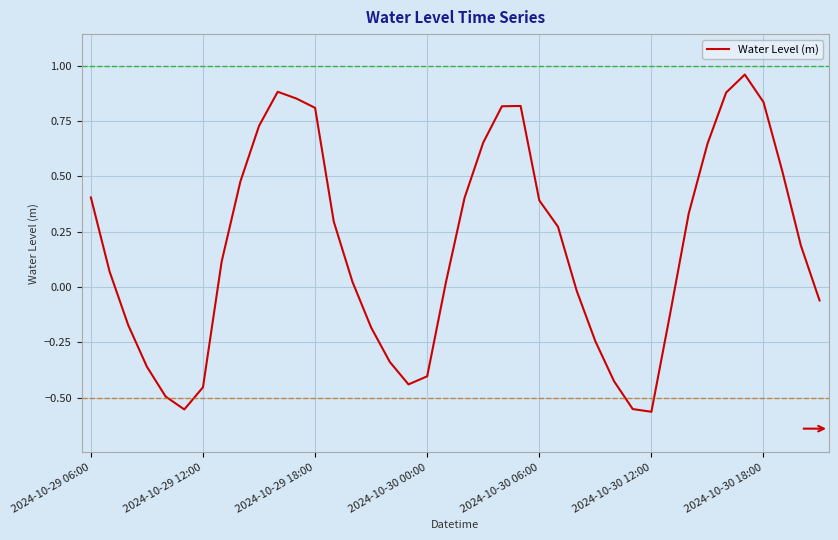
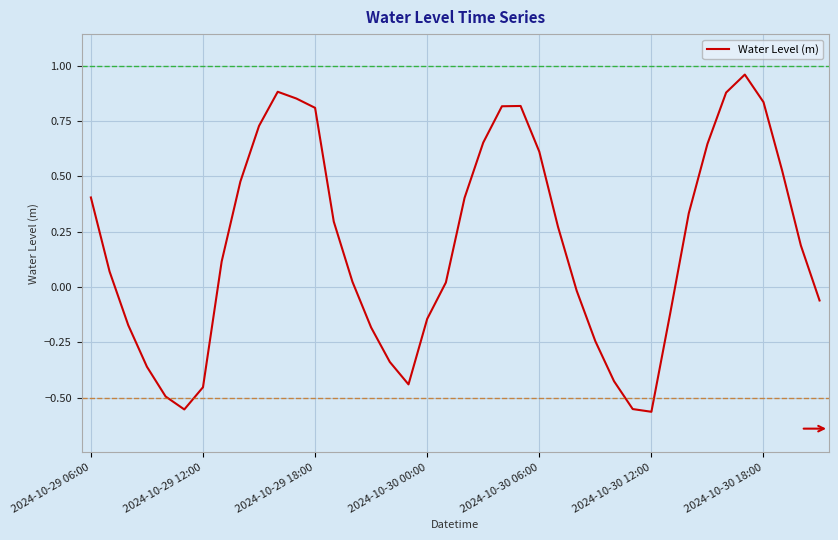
2024-10-30 00:00: -0.40 -> -0.14
2024-10-30 06:00: 0.39 -> 0.61
